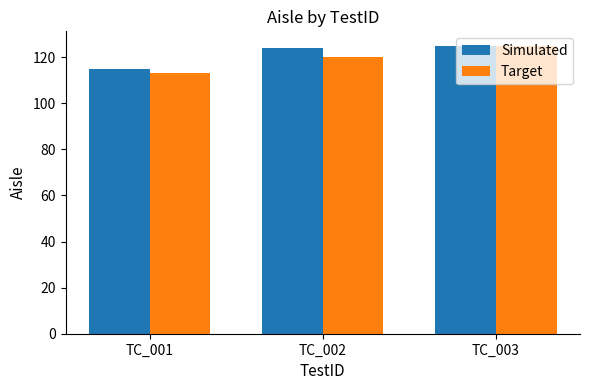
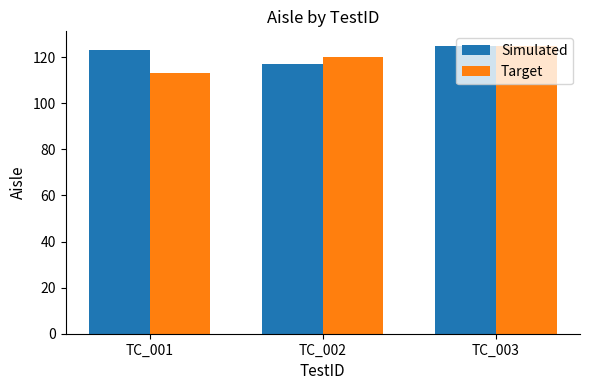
Simulated, TC_001: 115 -> 123
Simulated, TC_002: 124 -> 117
